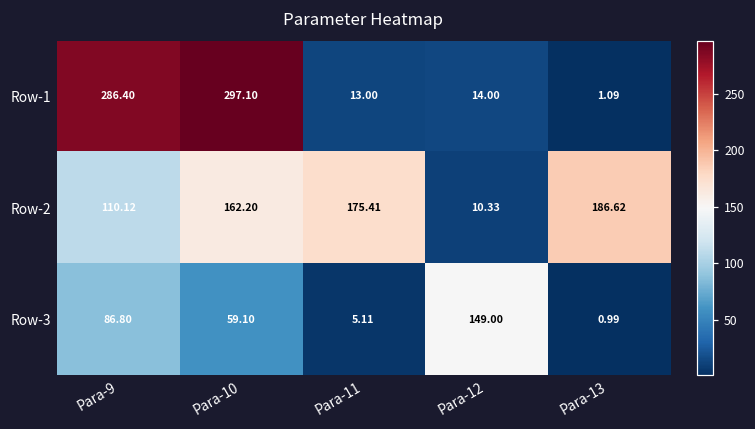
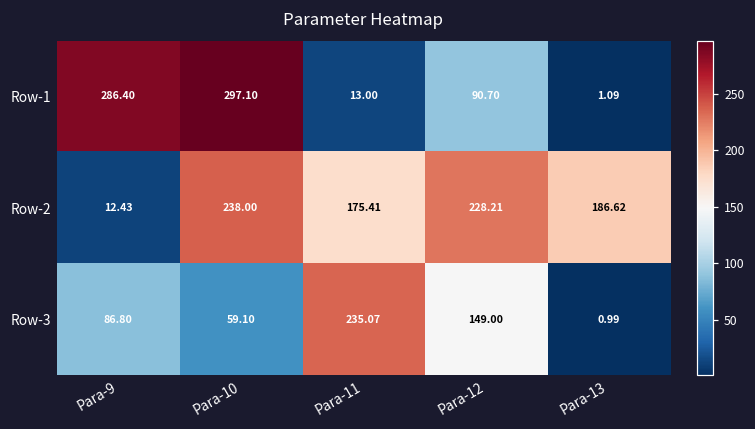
Row-1, Para-12: 14.00 -> 90.70
Row-2, Para-9: 110.12 -> 12.43
Row-2, Para-10: 162.20 -> 238.00
Row-2, Para-12: 10.33 -> 228.21
Row-3, Para-11: 5.11 -> 235.07
